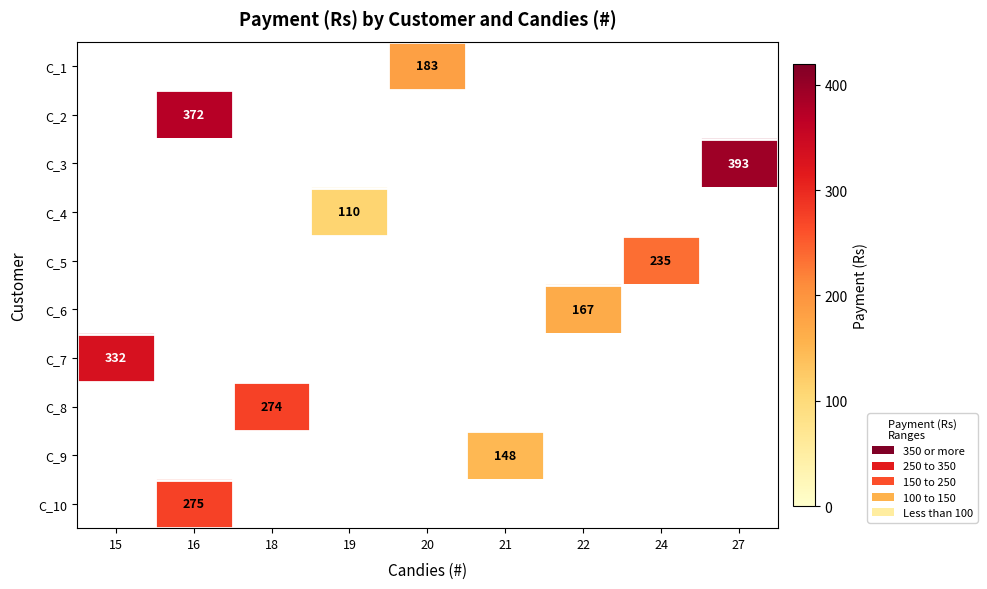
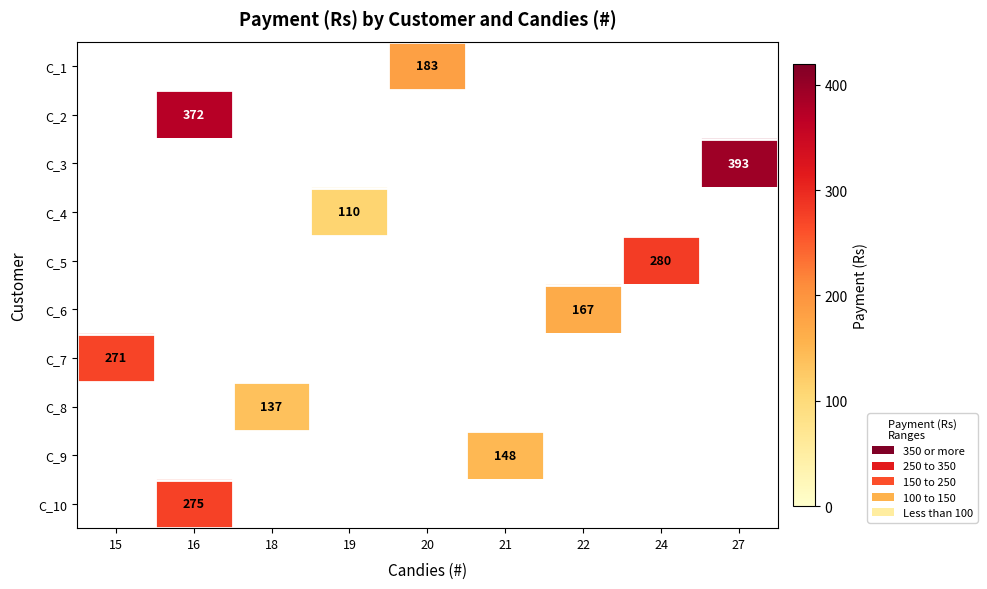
C_5, 24: 235 -> 280
C_7, 15: 332 -> 271
C_8, 18: 274 -> 137
